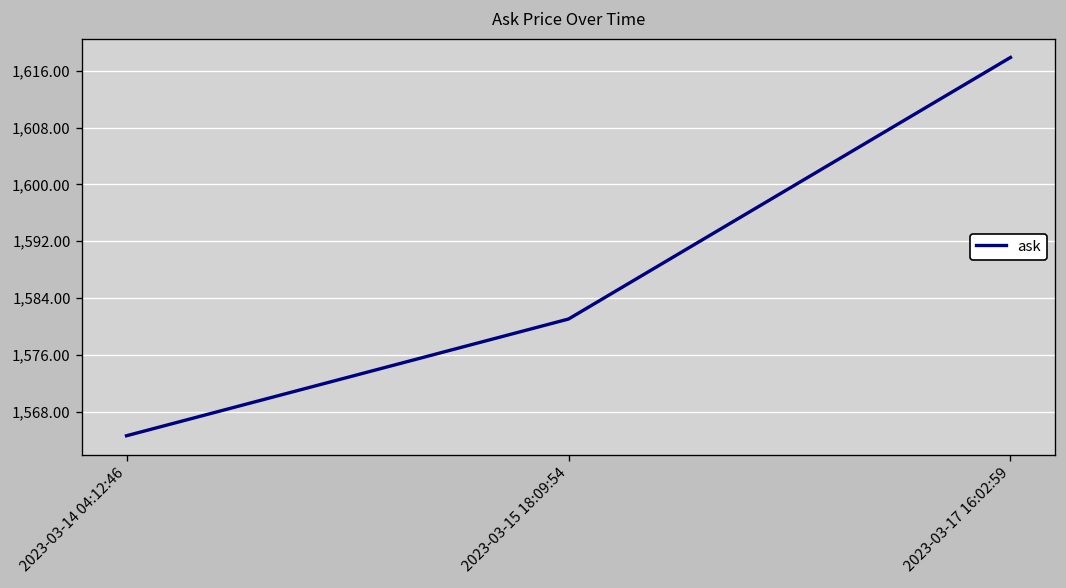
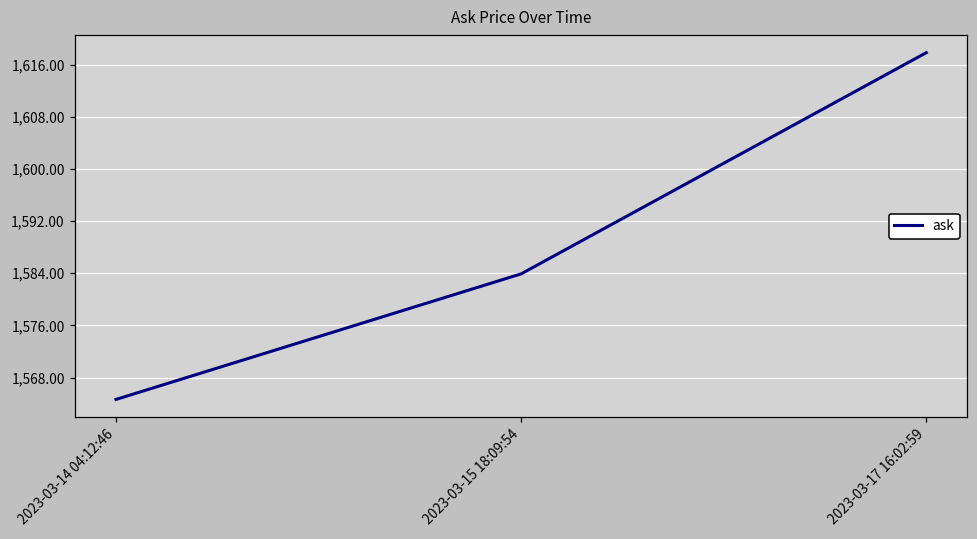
2023-03-15 18:09:54: 1,581 -> 1,584
